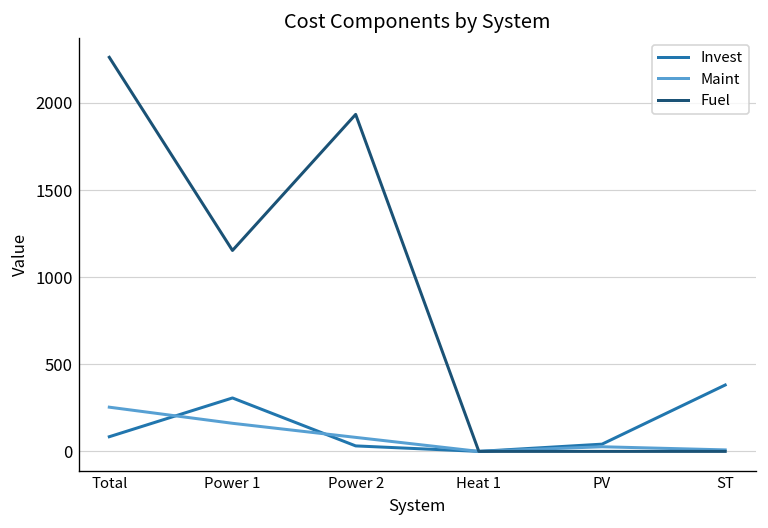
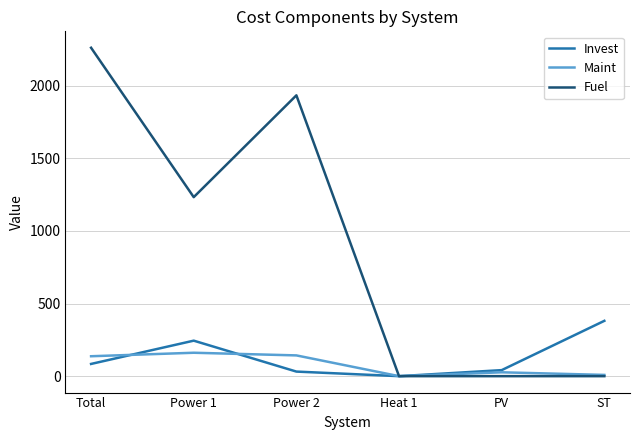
Maint, Total: 250 -> 140
Invest, Power 1: 310 -> 240
Fuel, Power 1: 1150 -> 1230
Maint, Power 2: 80 -> 140
